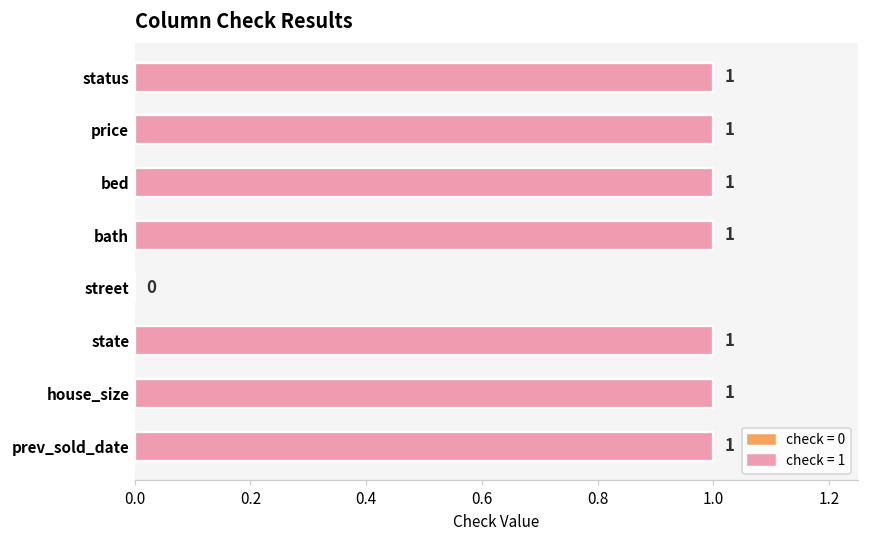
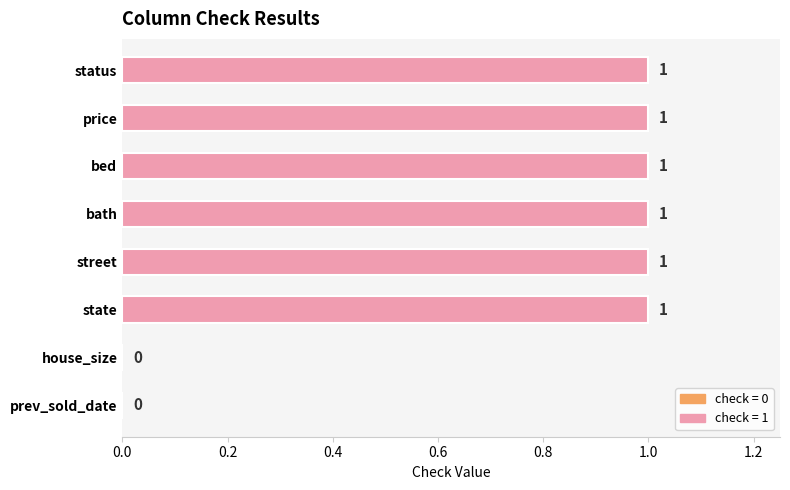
street: 0 -> 1
house_size: 1 -> 0
prev_sold_date: 1 -> 0
